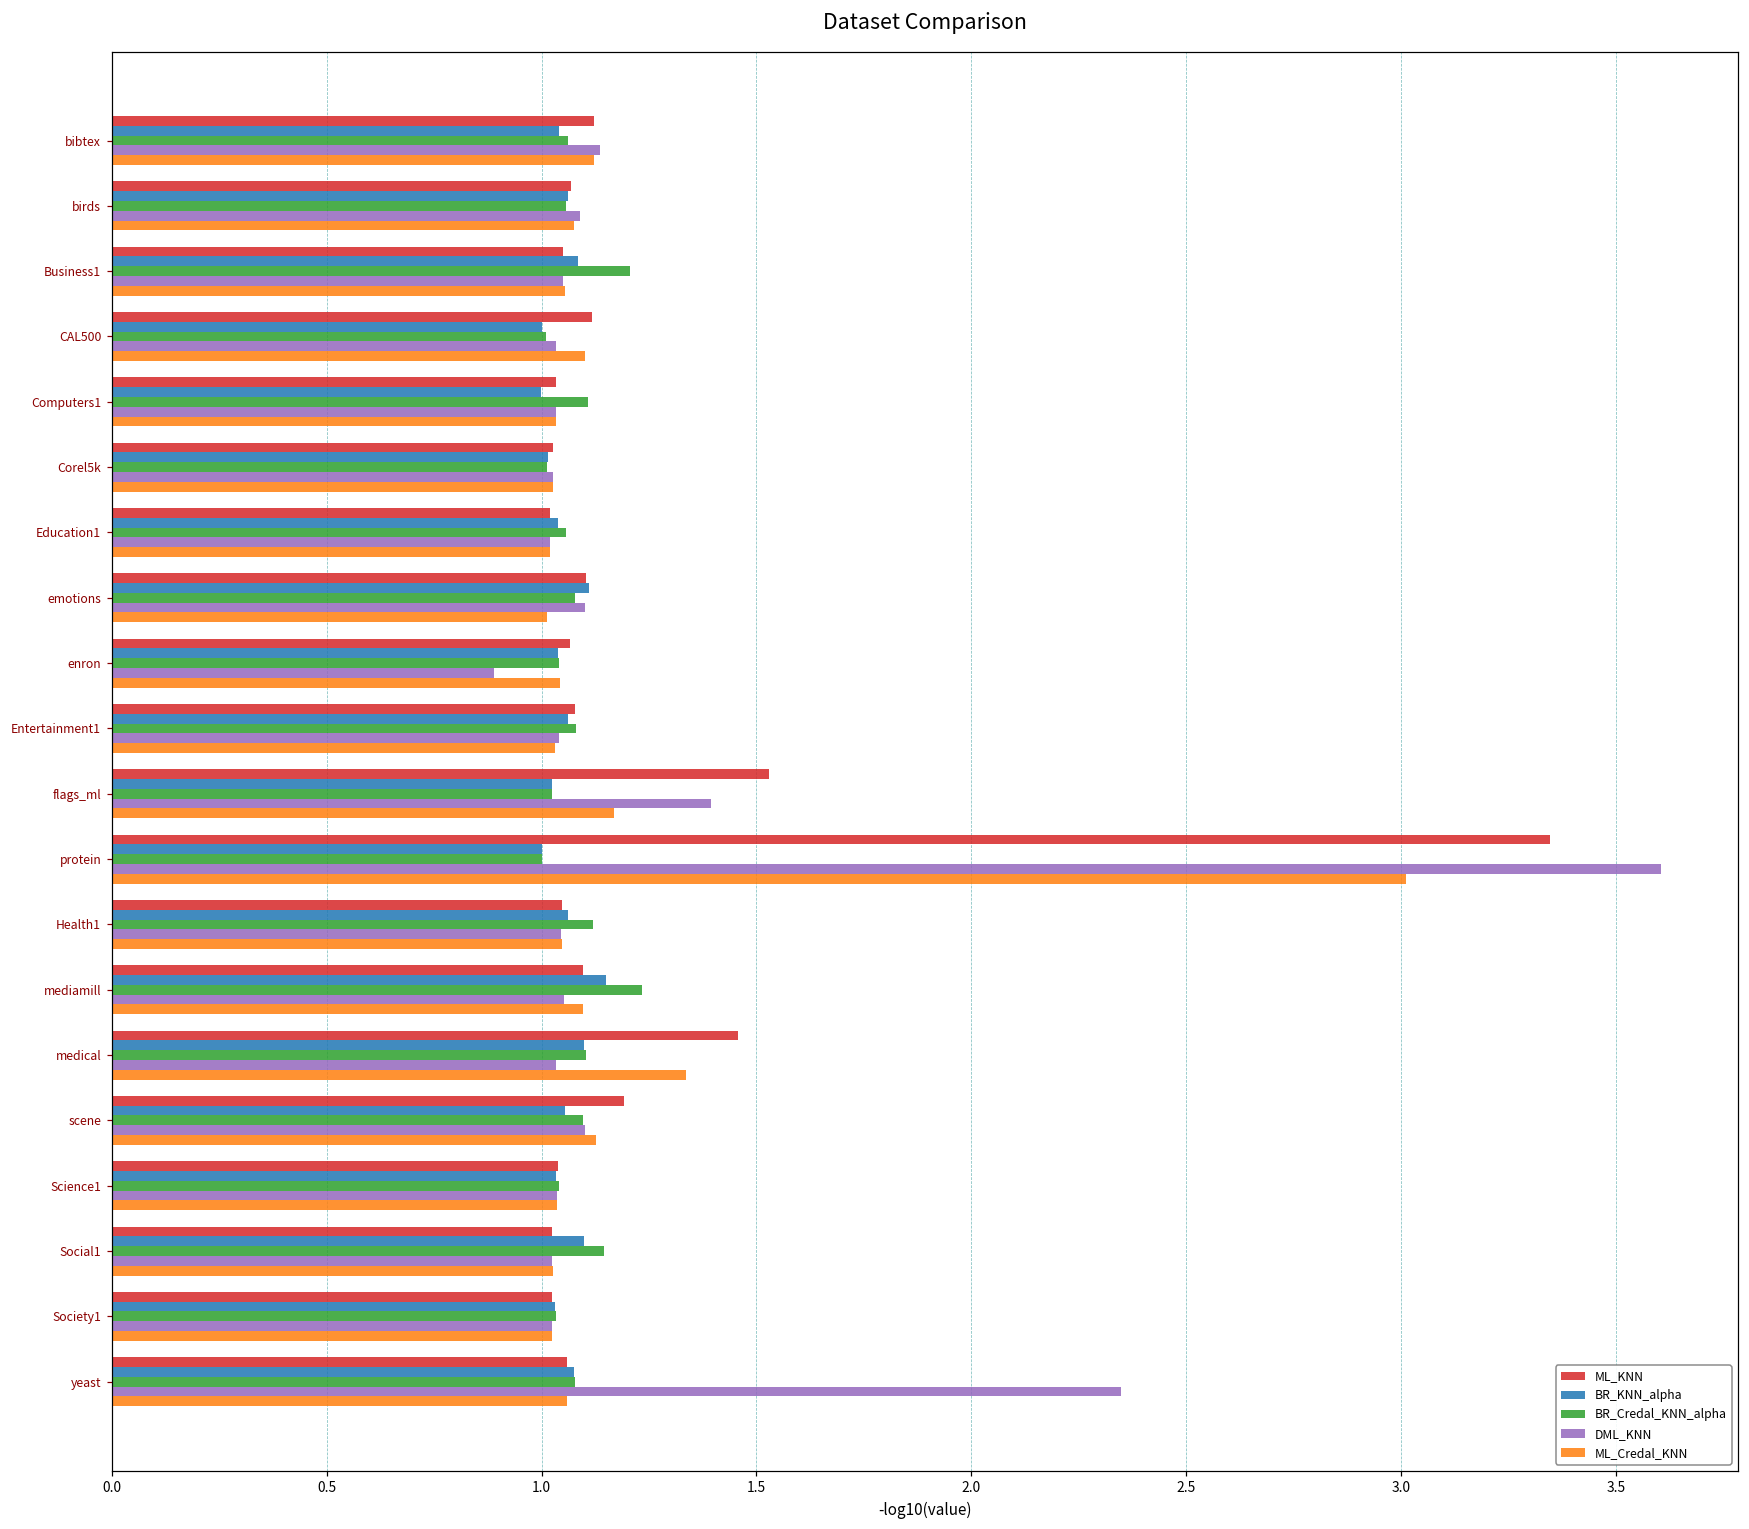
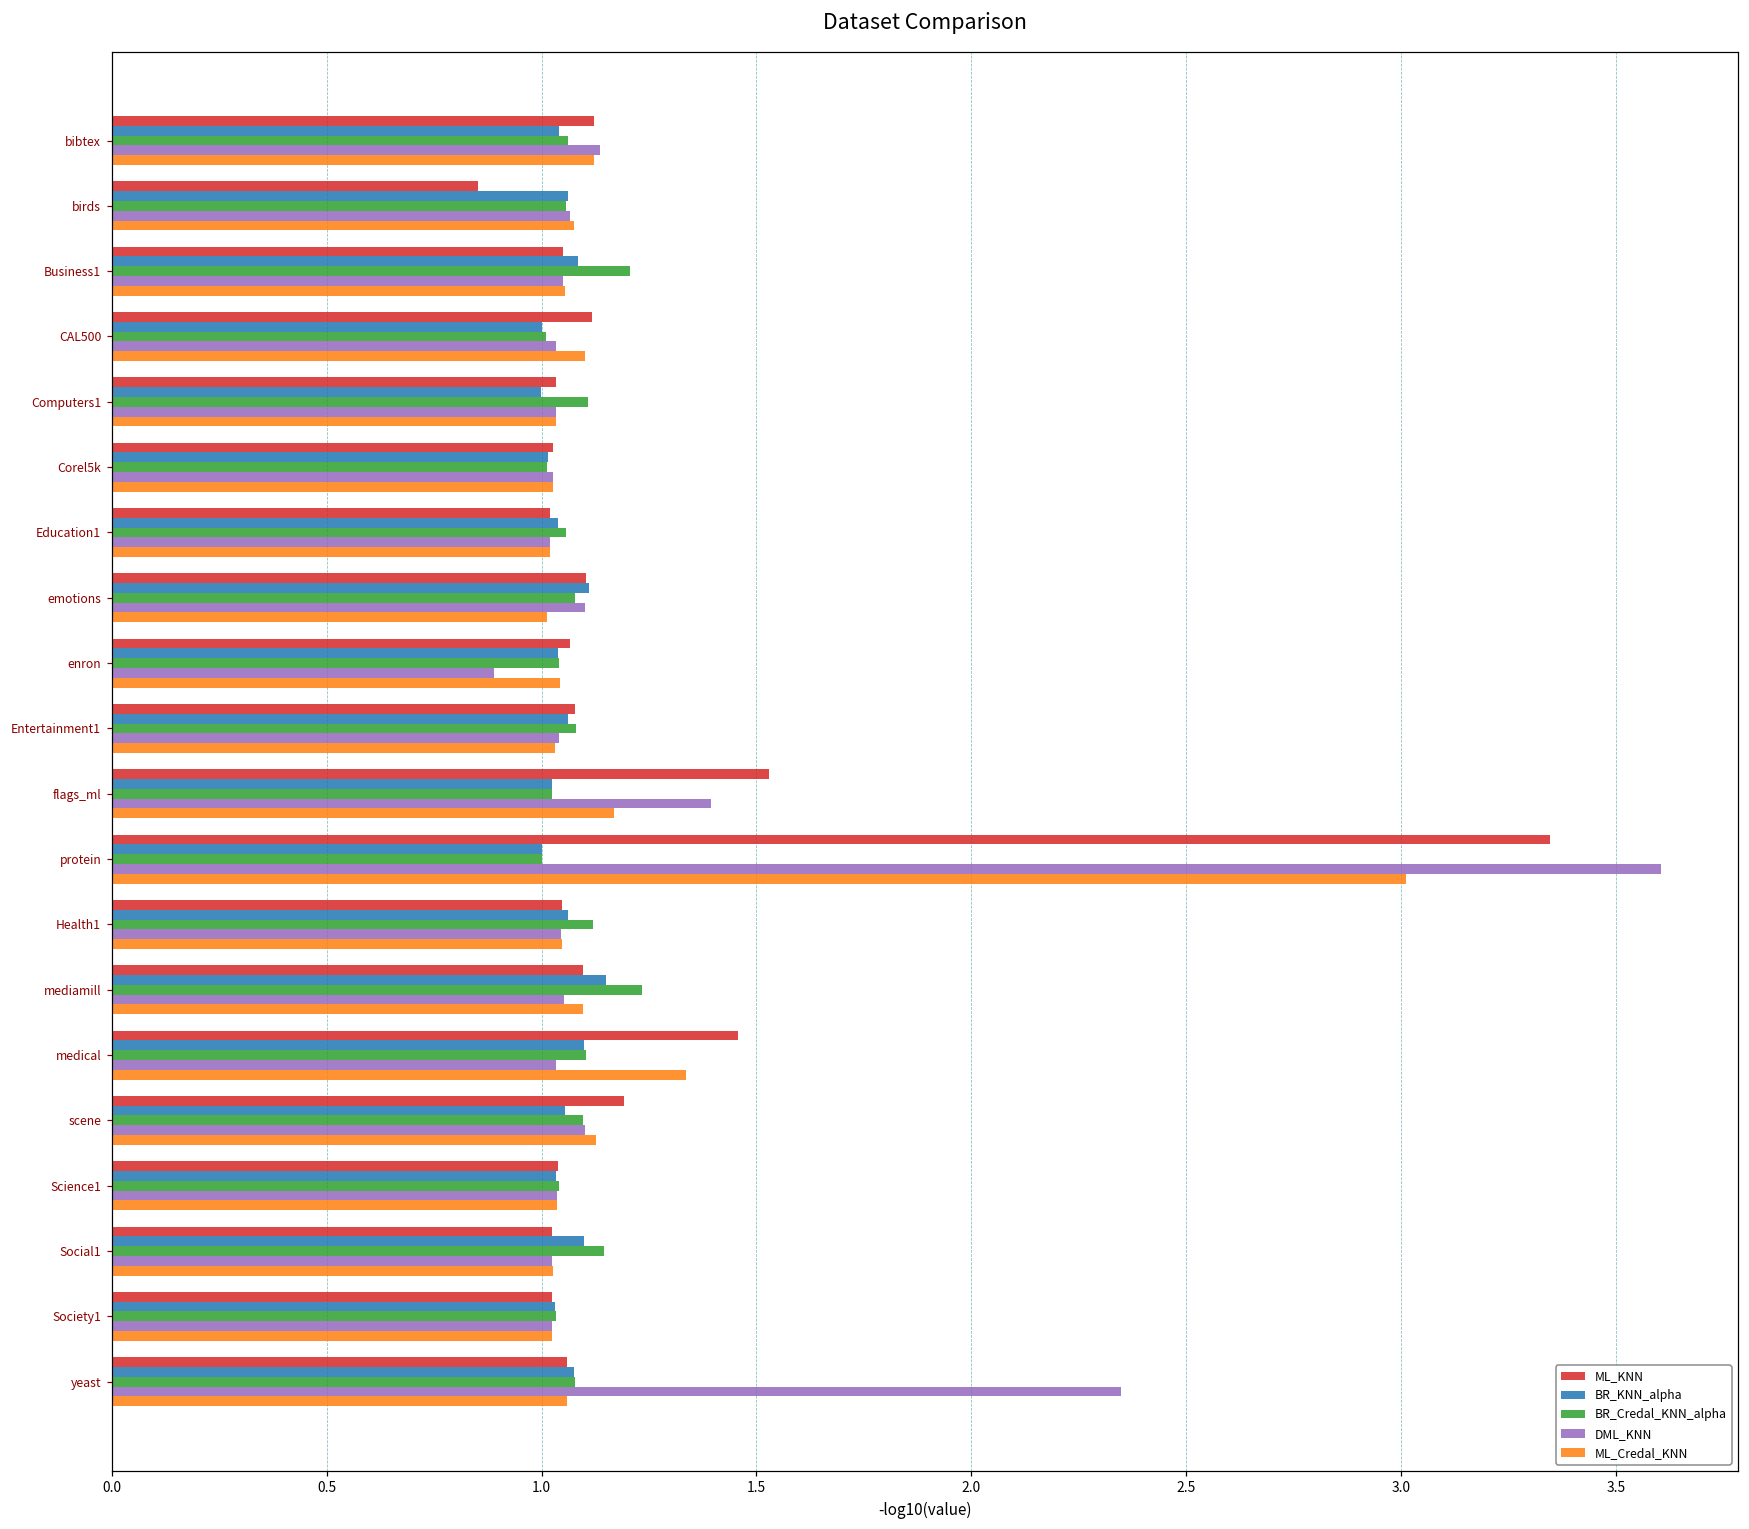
ML_KNN, birds: 1.07 -> 0.85
DML_KNN, birds: 1.09 -> 1.07
